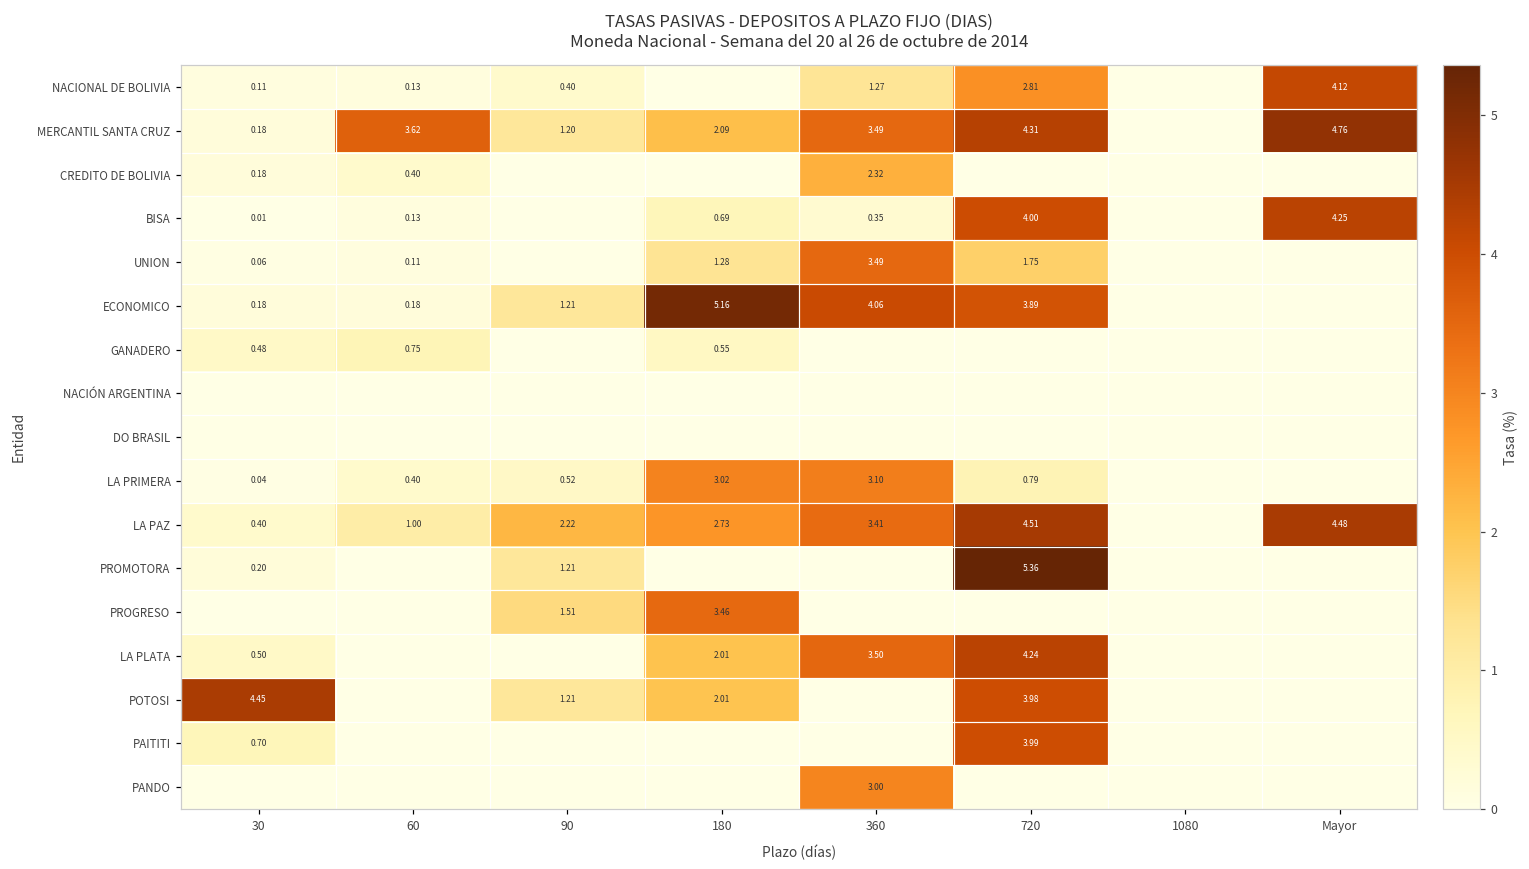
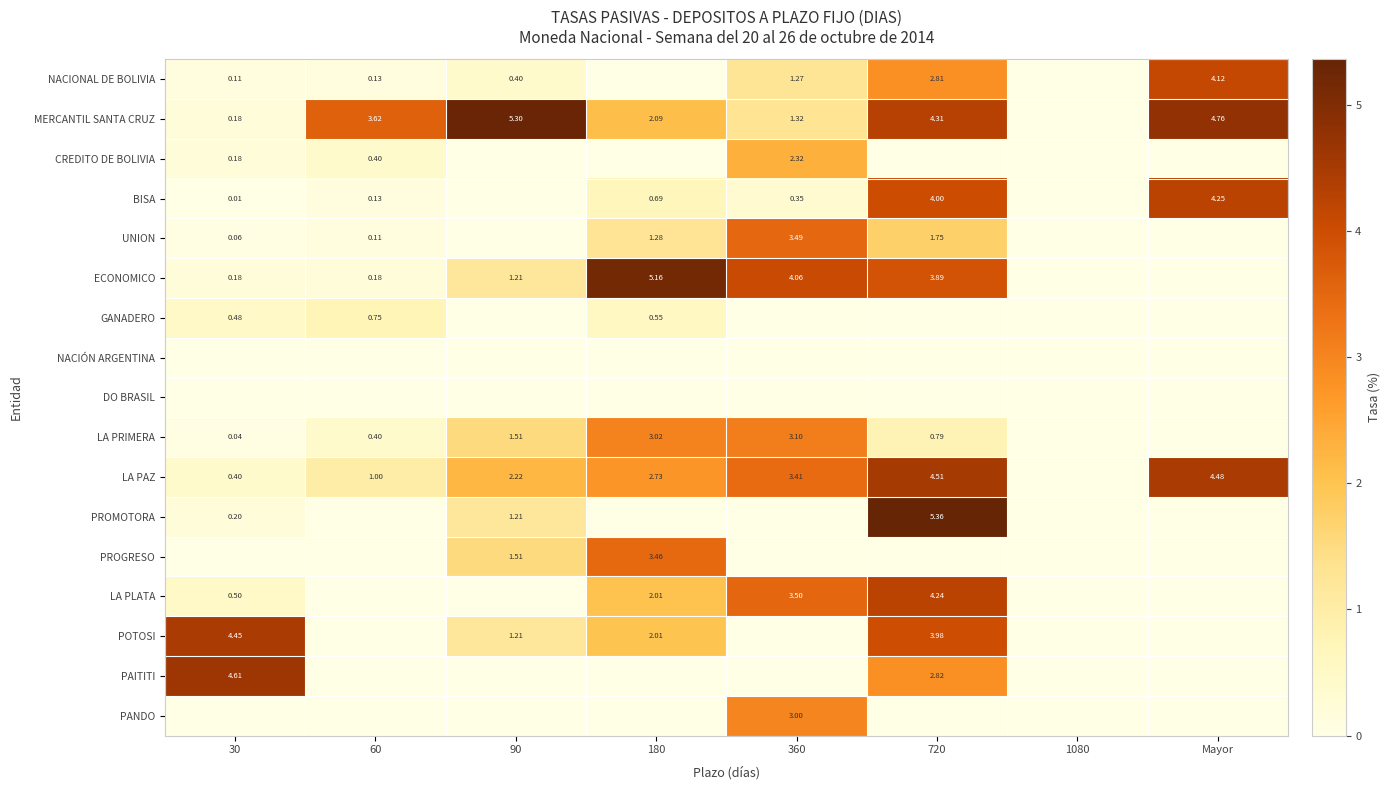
MERCANTIL SANTA CRUZ, 90: 1.20 -> 5.30
MERCANTIL SANTA CRUZ, 360: 3.49 -> 1.32
LA PRIMERA, 90: 0.52 -> 1.51
PAITITI, 30: 0.70 -> 4.61
PAITITI, 720: 3.99 -> 2.82
